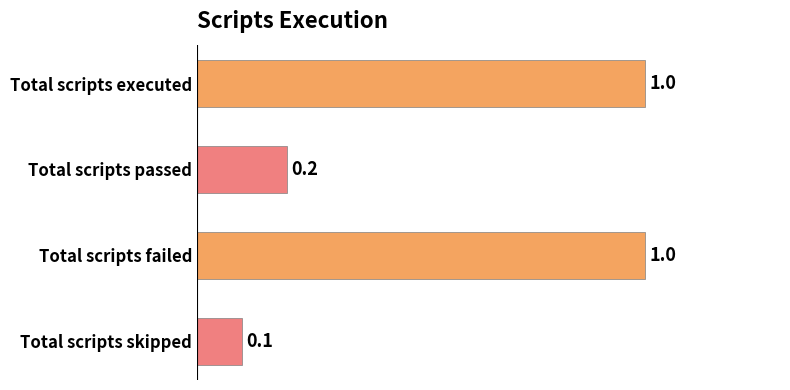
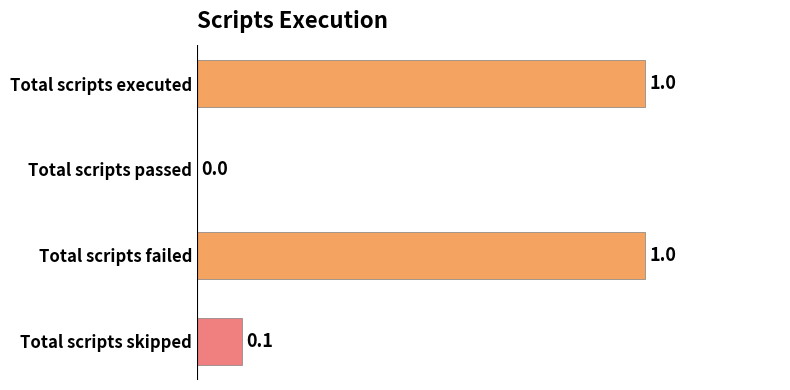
Total scripts passed: 0.2 -> 0.0
